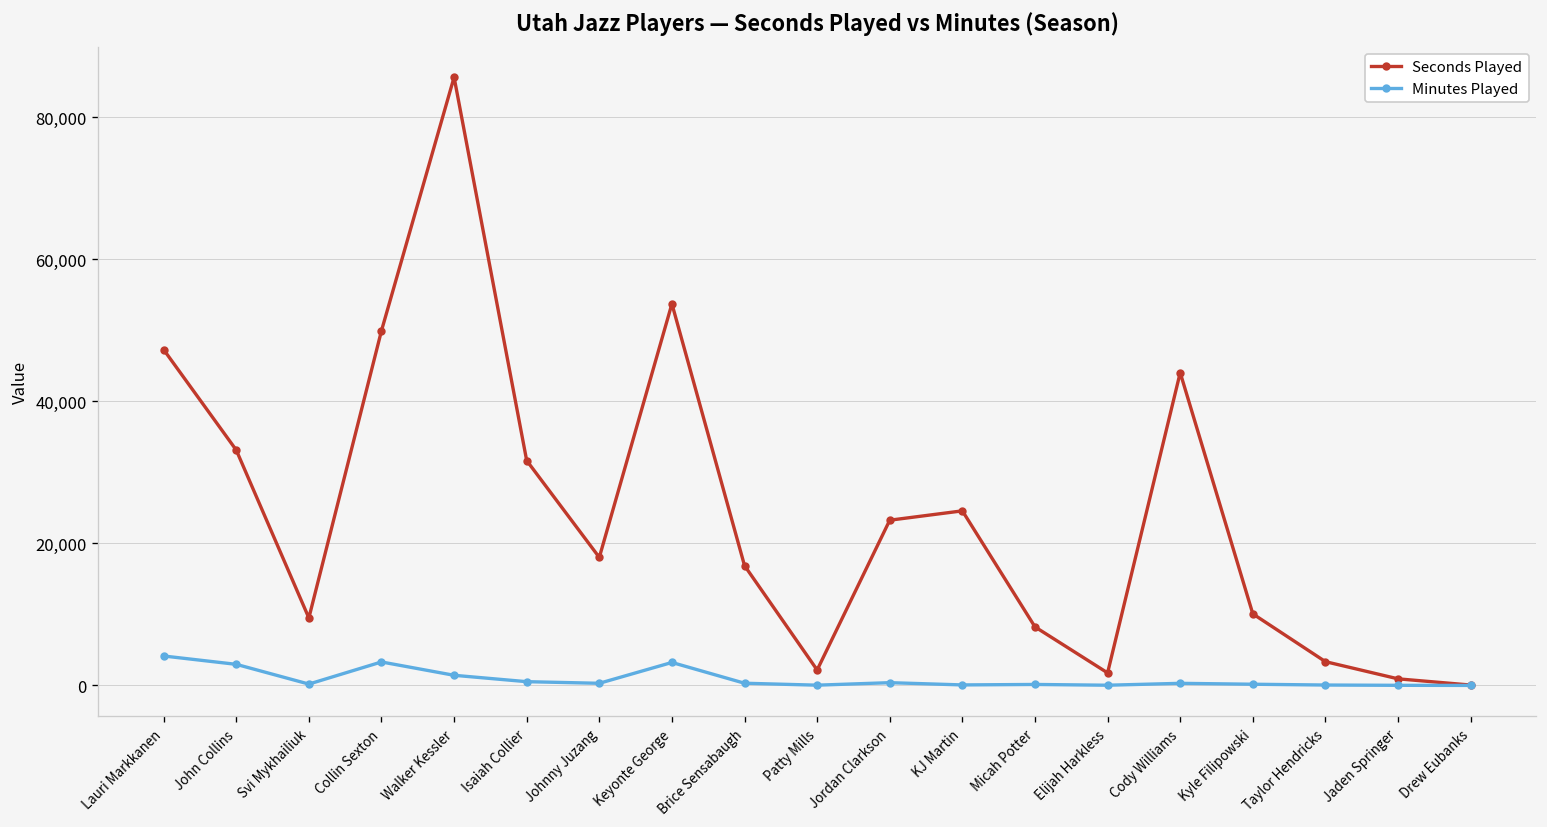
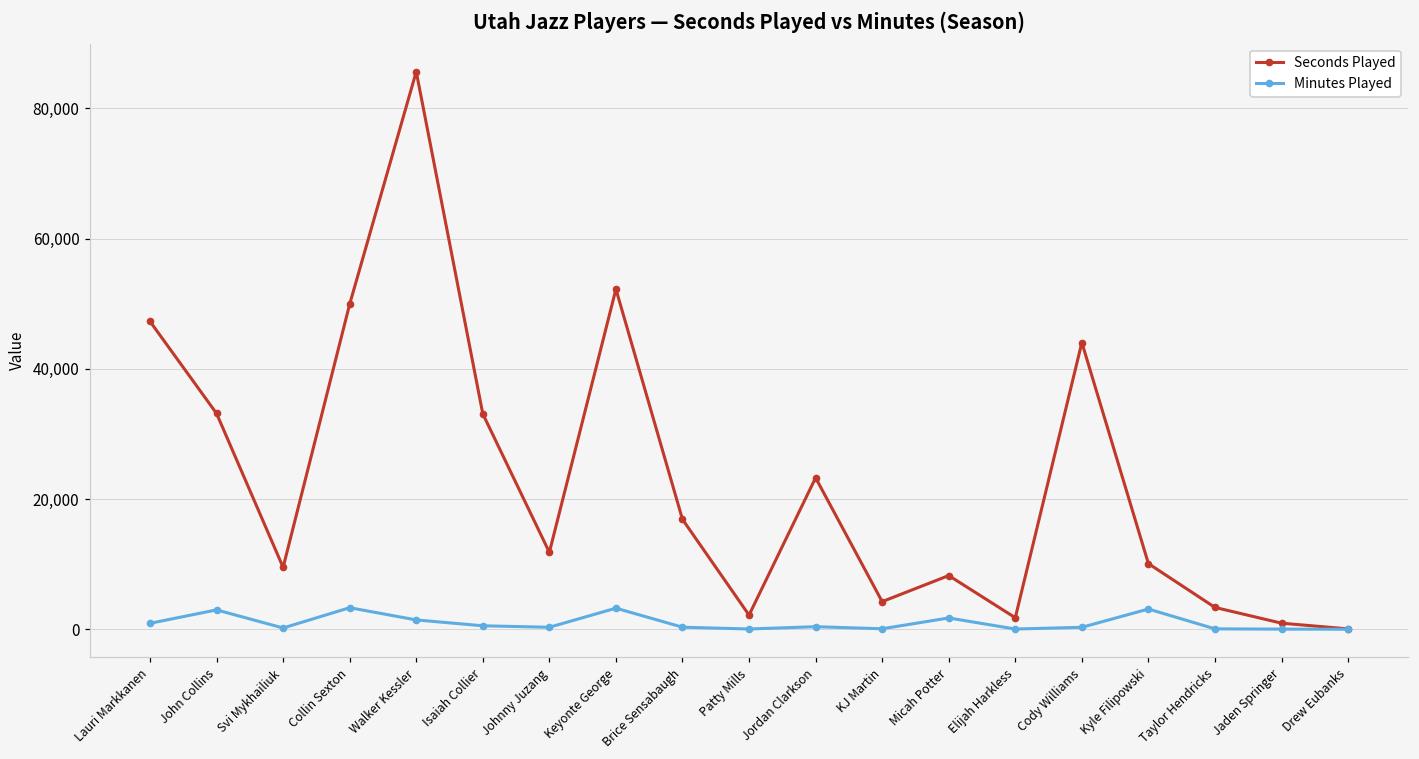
Minutes Played, Lauri Markkanen: 4,000 -> 1,000
Seconds Played, Isaiah Collier: 32,000 -> 33,000
Seconds Played, Johnny Juzang: 18,000 -> 12,000
Seconds Played, Keyonte George: 54,000 -> 52,000
Seconds Played, KJ Martin: 25,000 -> 4,000
Minutes Played, Micah Potter: 0 -> 2,000
Minutes Played, Kyle Filipowski: 0 -> 3,000
